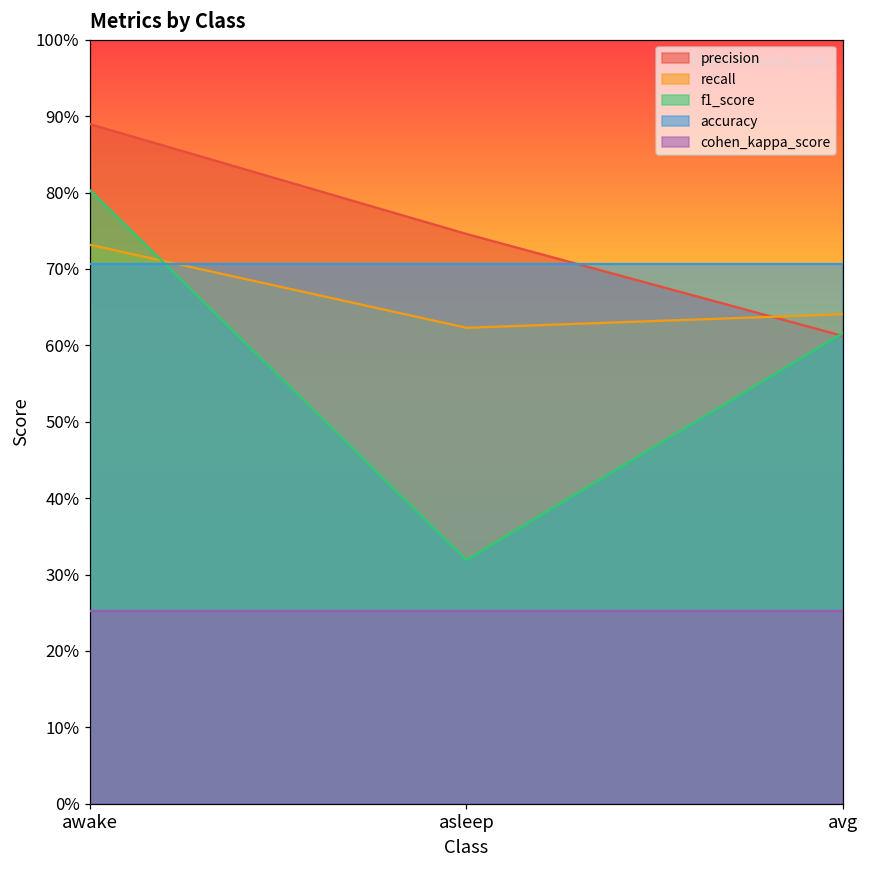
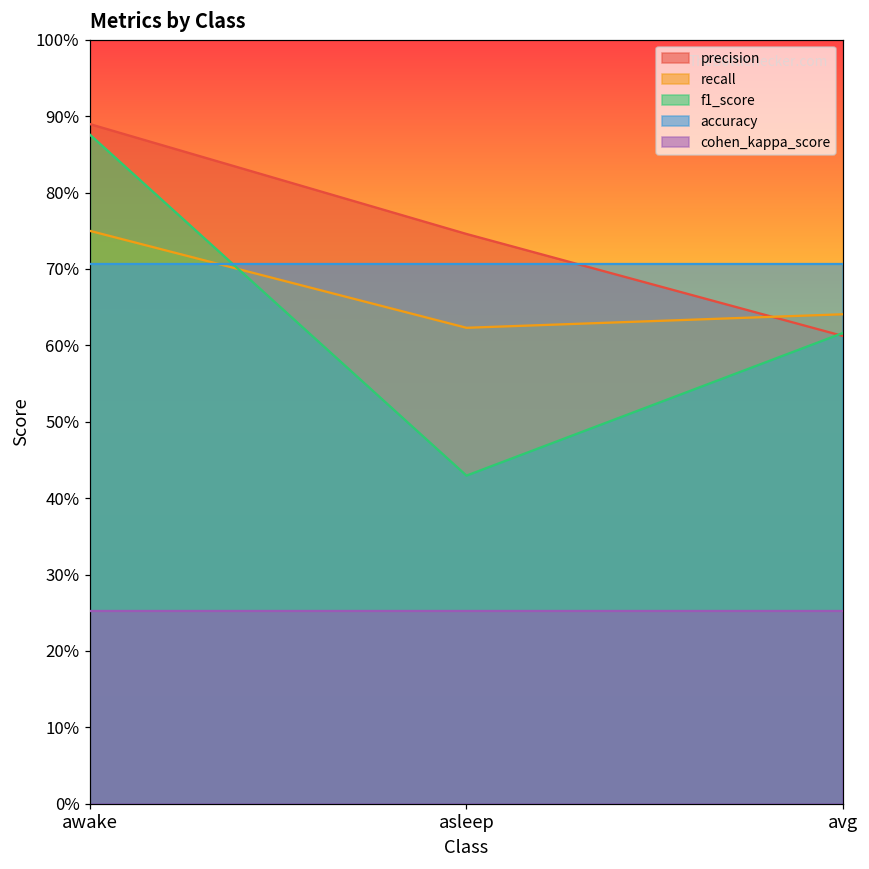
recall, awake: 73% -> 75%
f1_score, awake: 80% -> 88%
f1_score, asleep: 32% -> 43%
